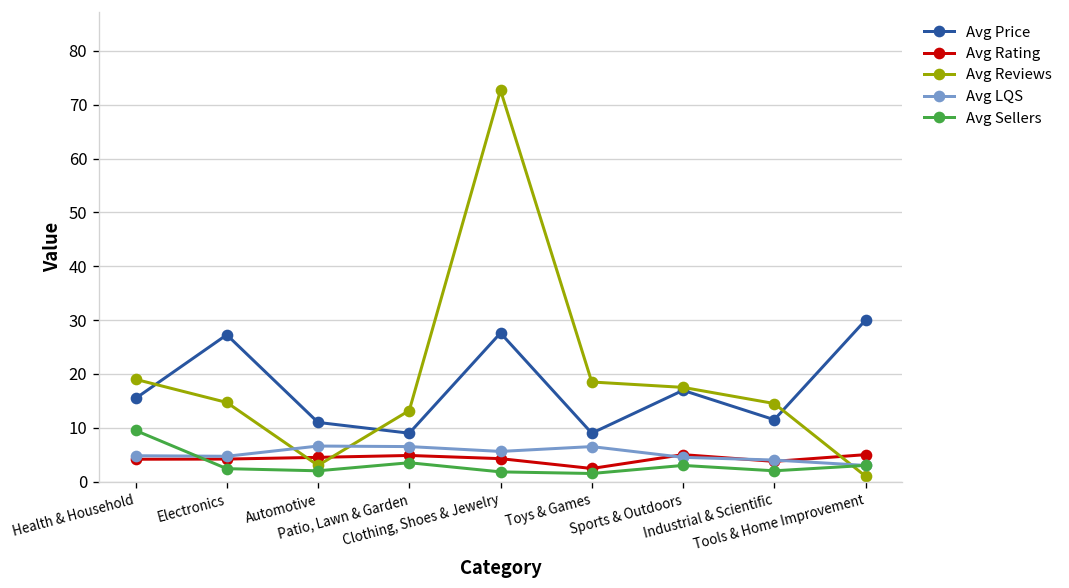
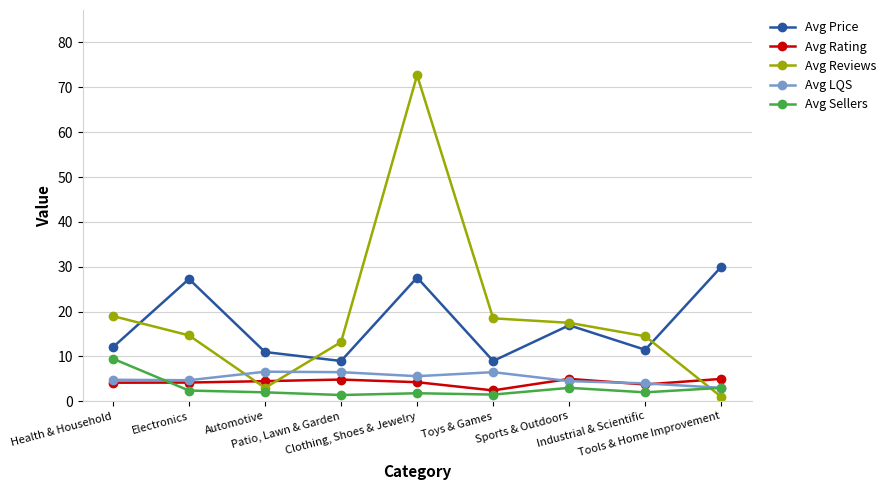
Avg Price, Health & Household: 15 -> 12
Avg Sellers, Patio, Lawn & Garden: 4 -> 1
